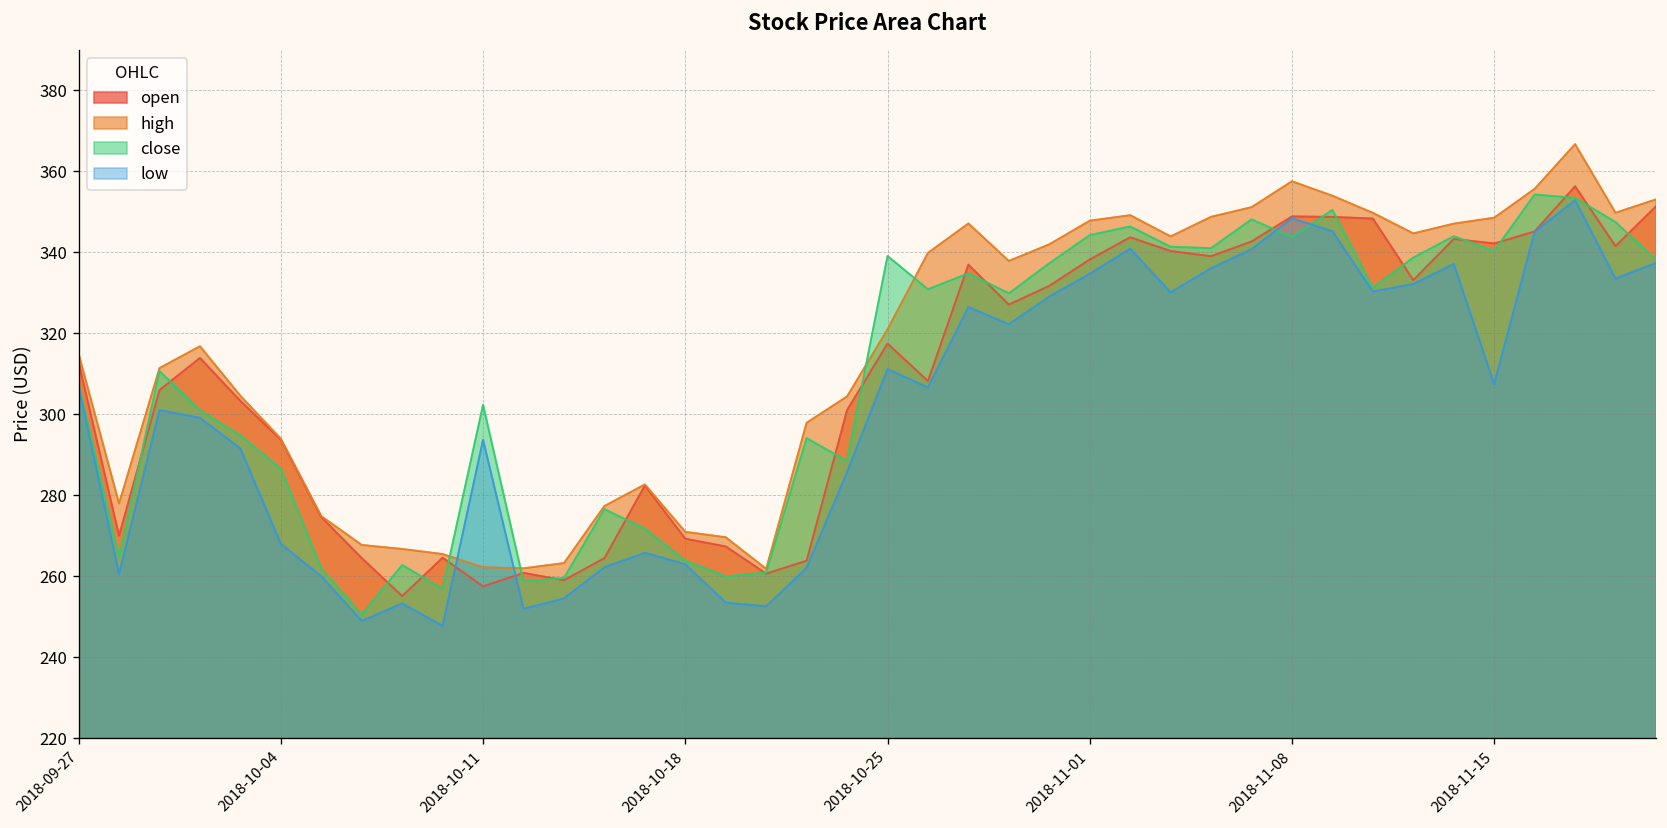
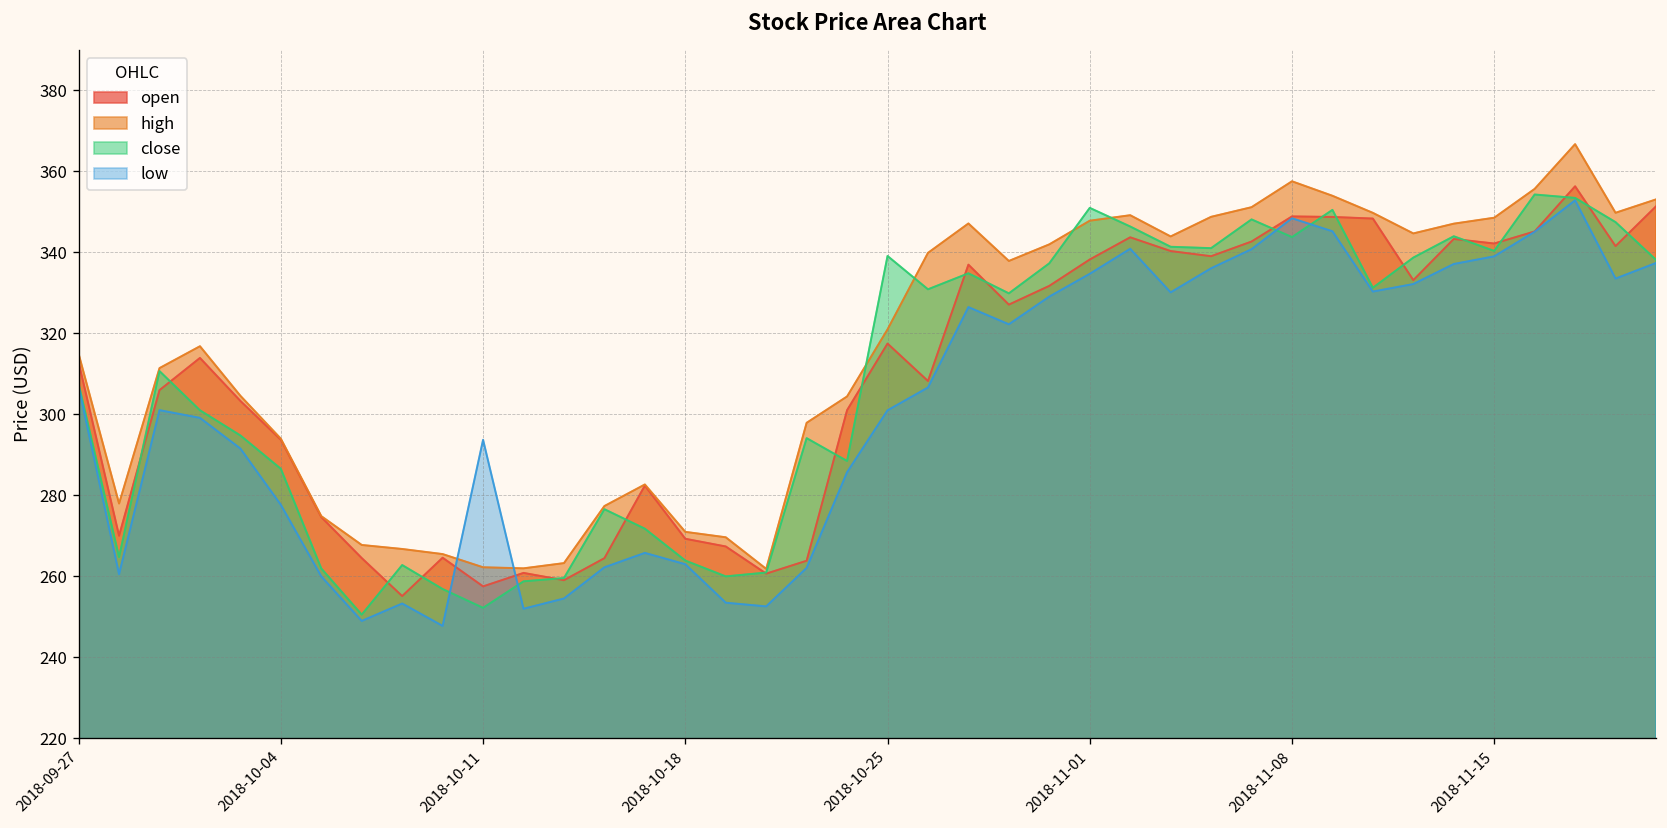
low, 2018-10-04: 268 -> 278
close, 2018-10-11: 302 -> 252
low, 2018-10-25: 311 -> 301
close, 2018-11-01: 344 -> 351
low, 2018-11-15: 307 -> 339
